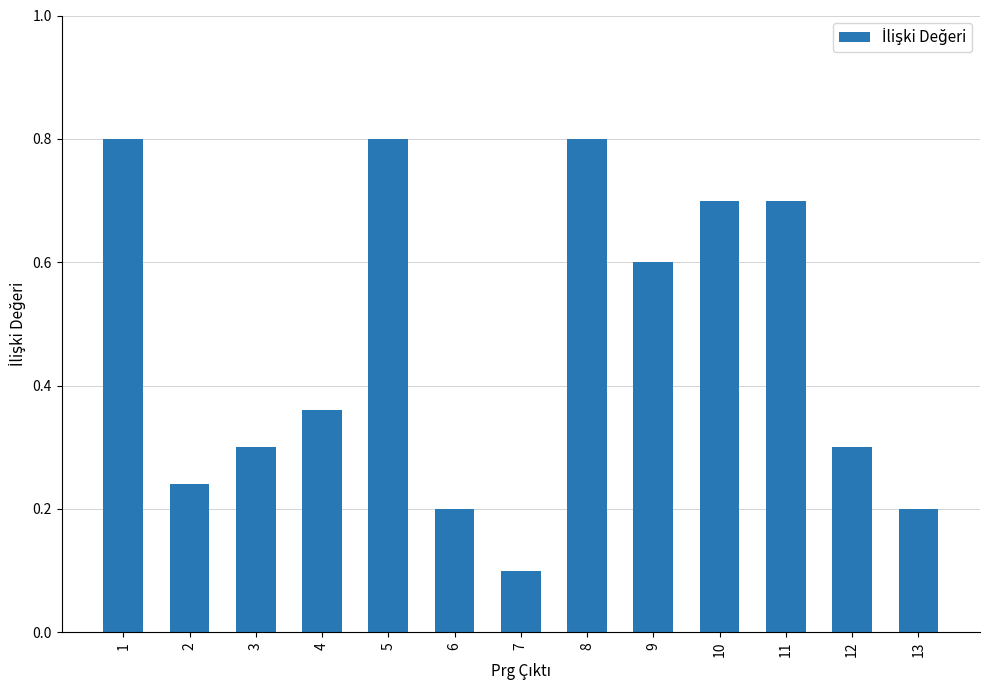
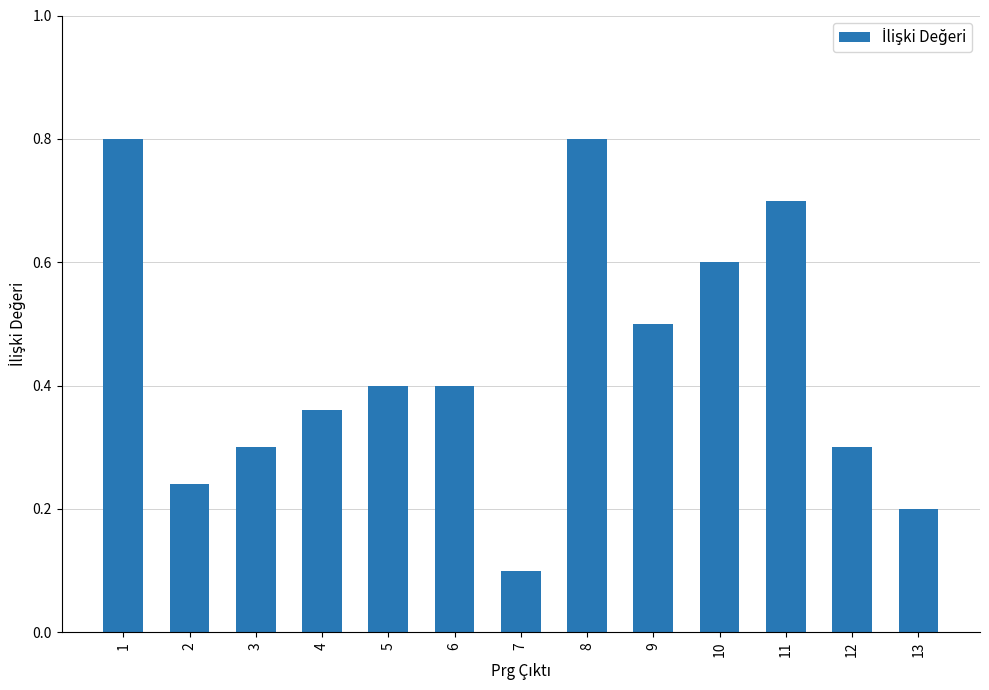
5: 0.8 -> 0.4
6: 0.2 -> 0.4
9: 0.6 -> 0.5
10: 0.7 -> 0.6
